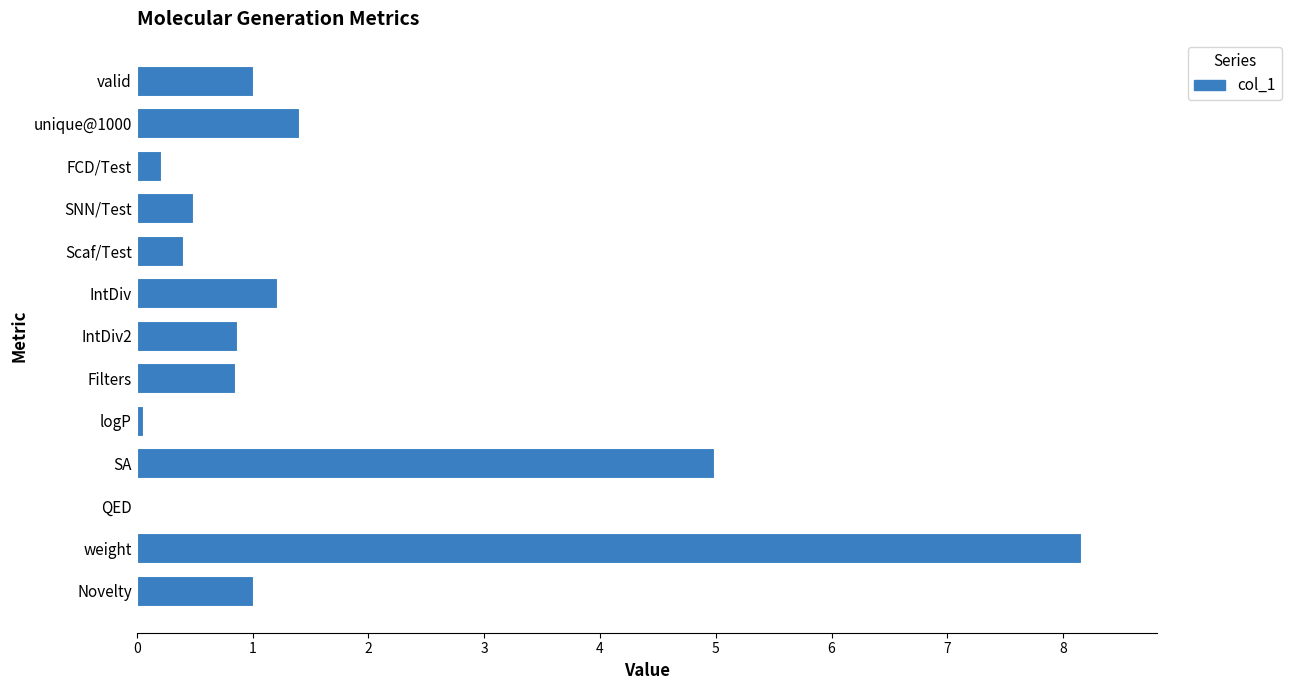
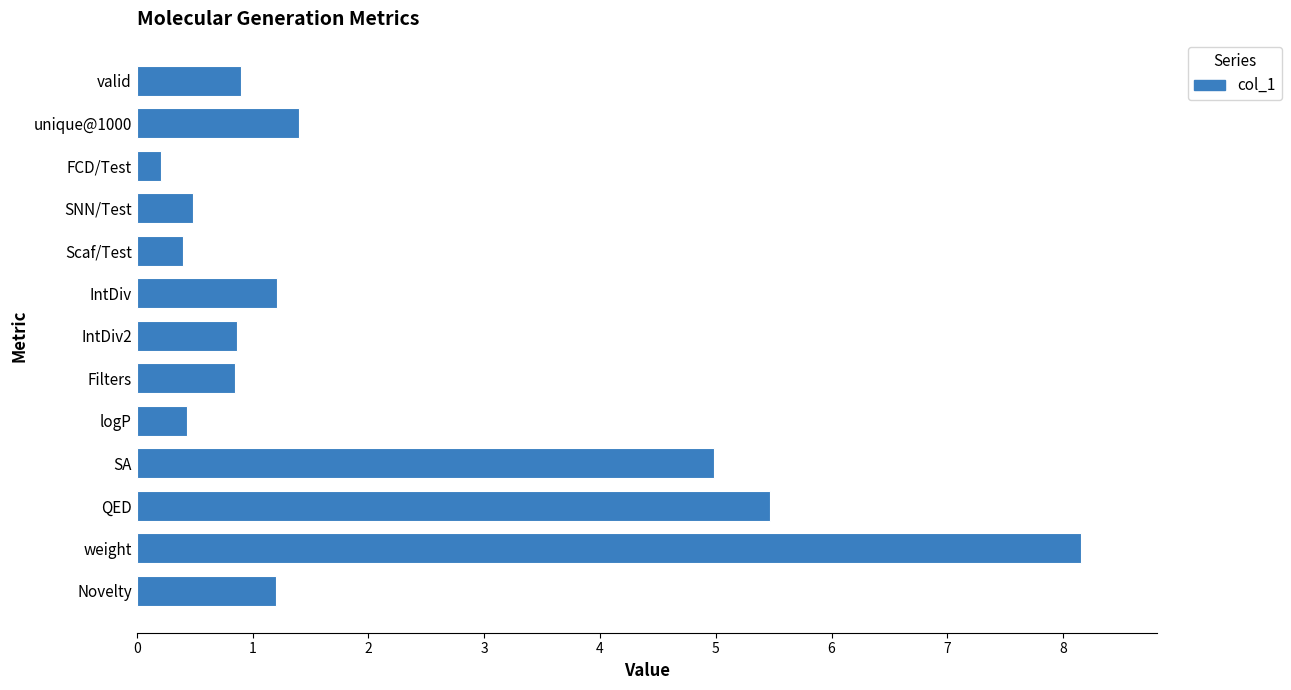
valid: 1.0 -> 0.9
logP: 0.05 -> 0.43
QED: 0.01 -> 5.47
Novelty: 1.0 -> 1.2
